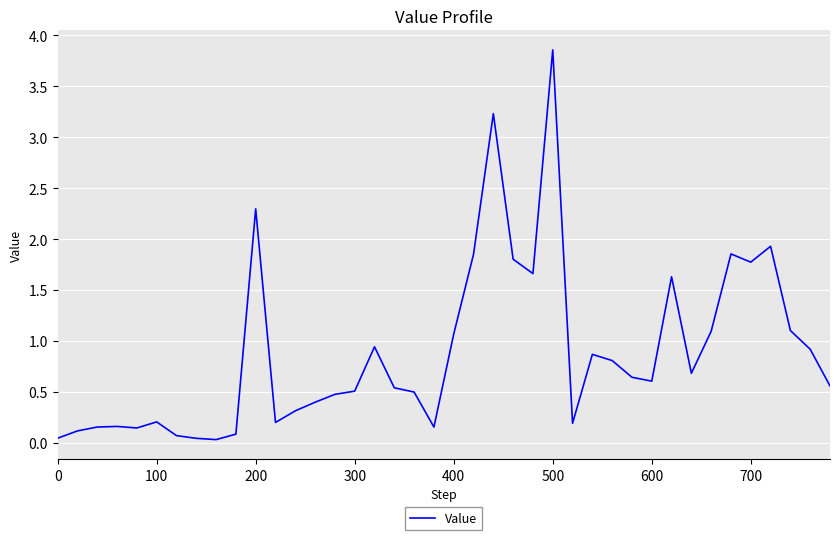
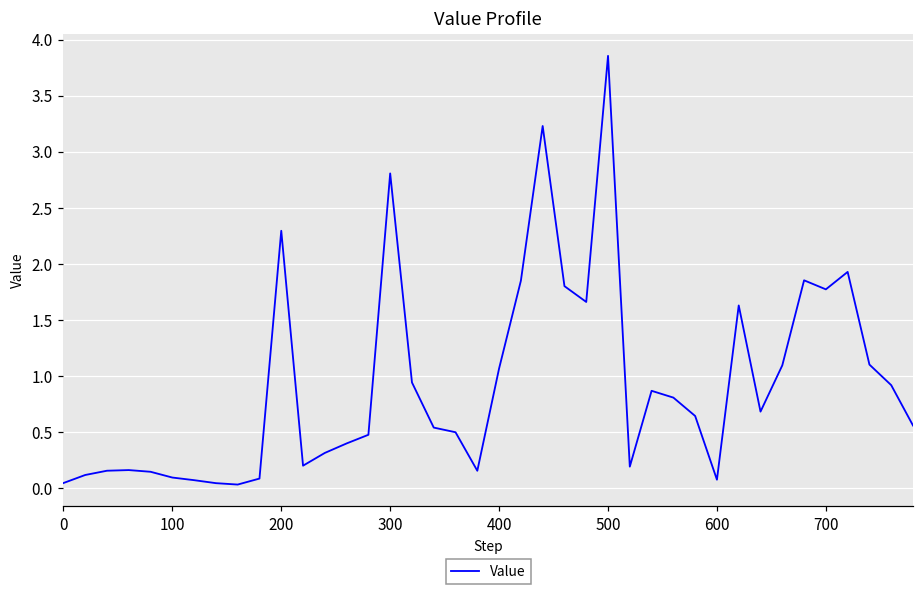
100: 0.21 -> 0.09
300: 0.51 -> 2.81
600: 0.61 -> 0.08
